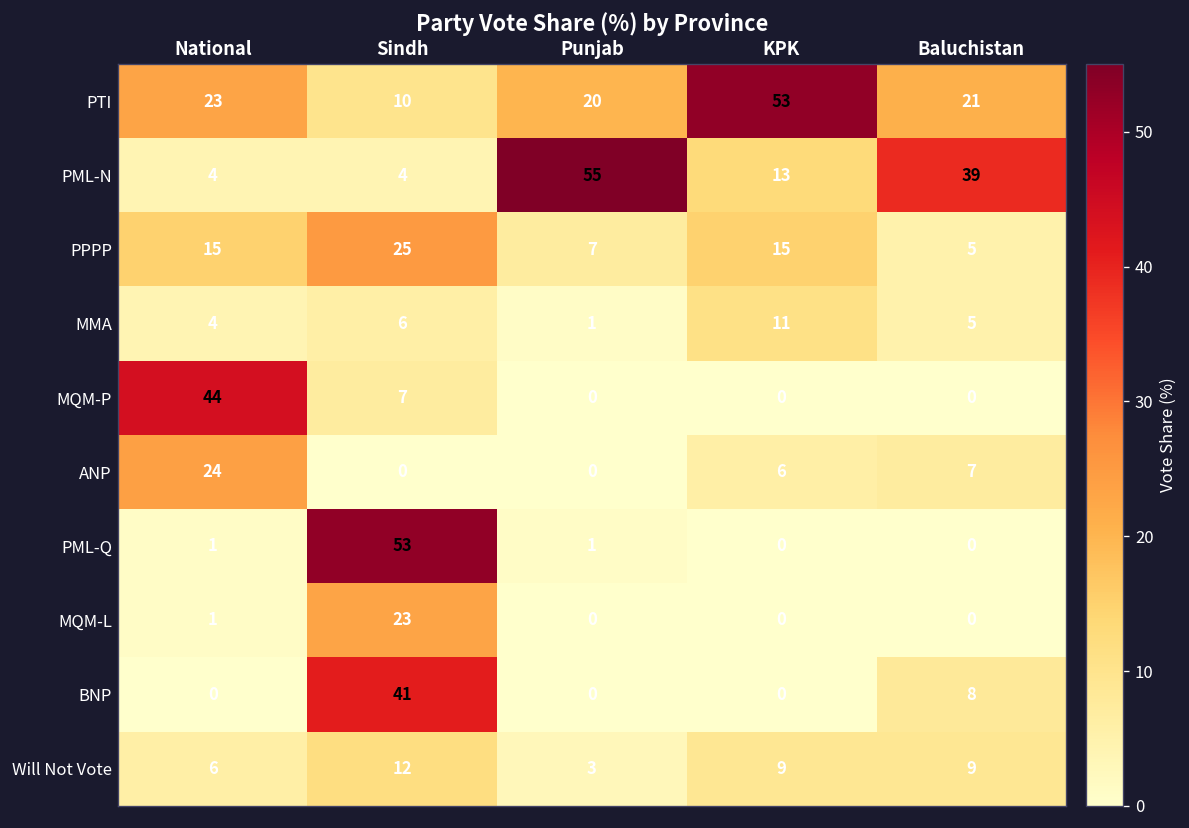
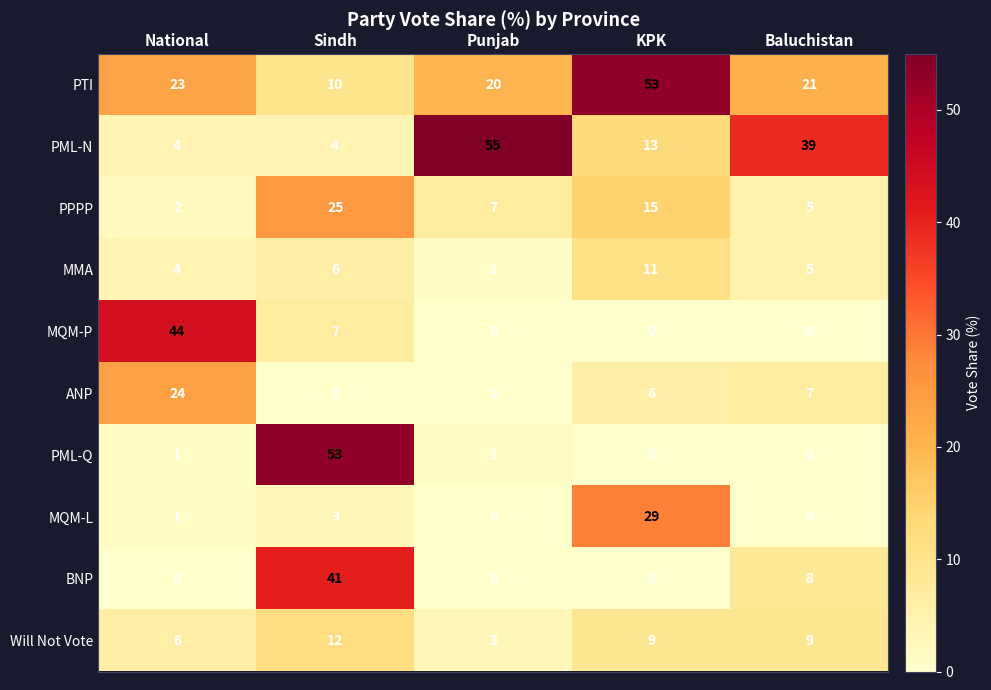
PPPP, National: 15 -> 2
MQM-L, Sindh: 23 -> 3
MQM-L, KPK: 0 -> 29
